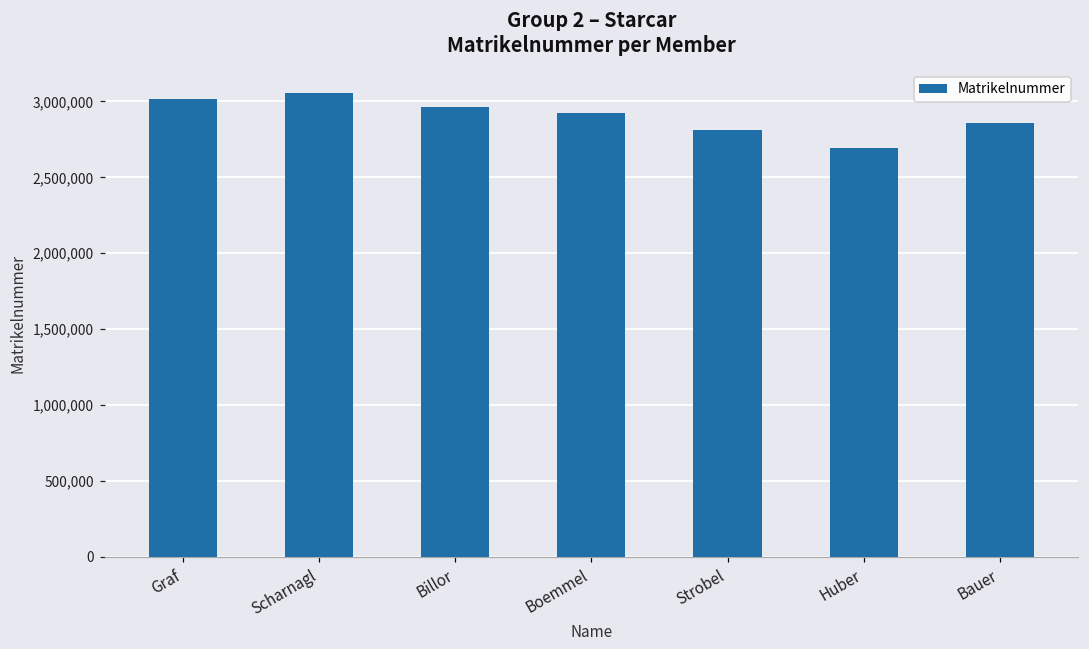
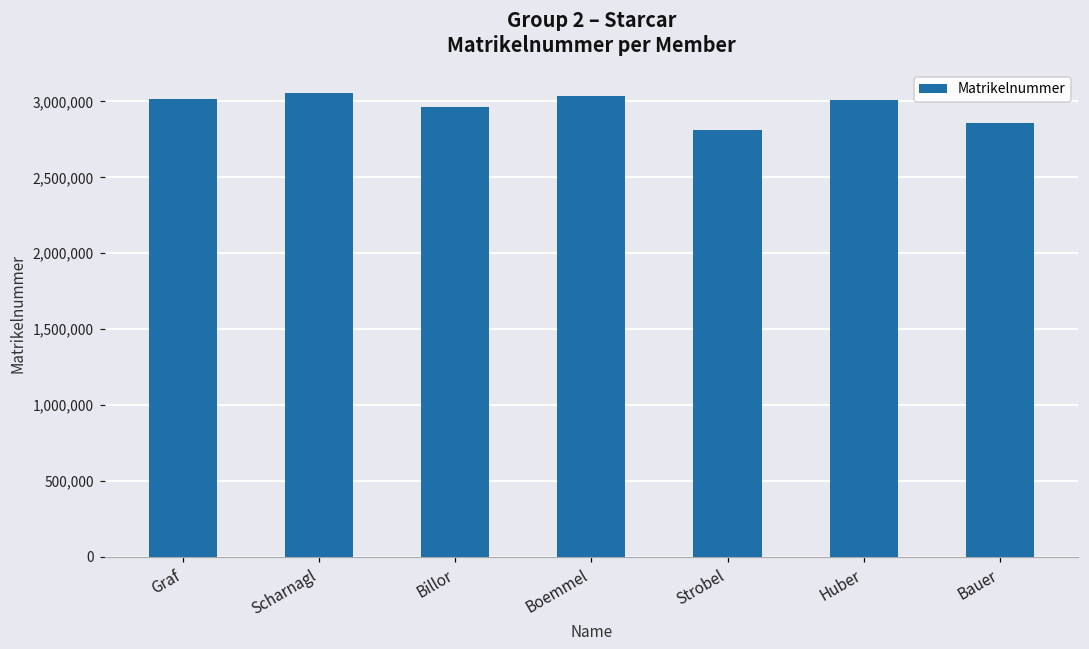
Boemmel: 2,920,000 -> 3,030,000
Huber: 2,700,000 -> 3,010,000
